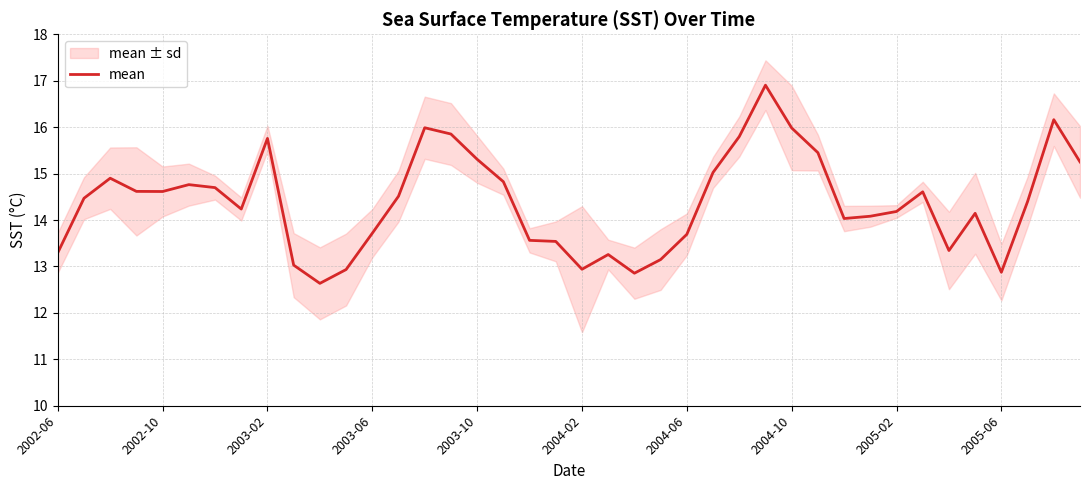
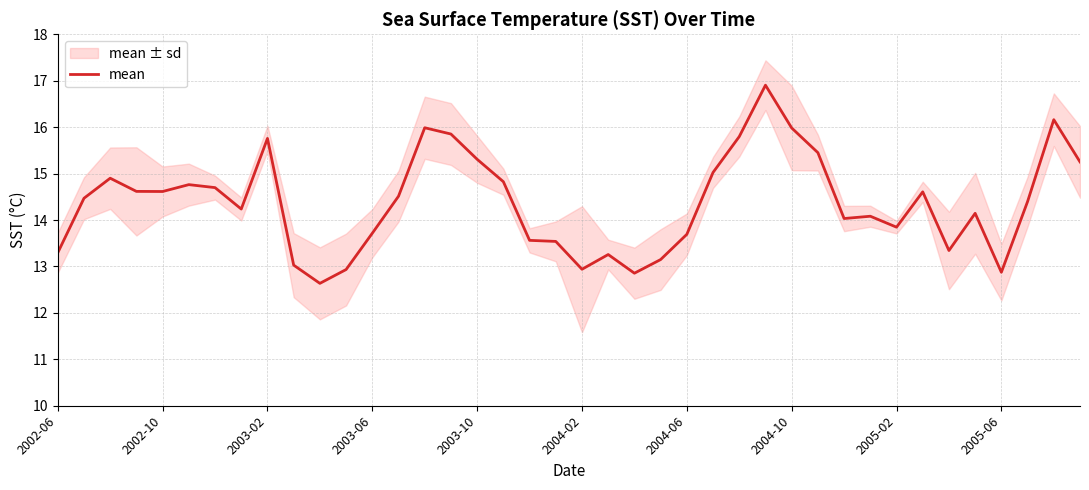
mean, 2005-02: 14.2 -> 13.8
